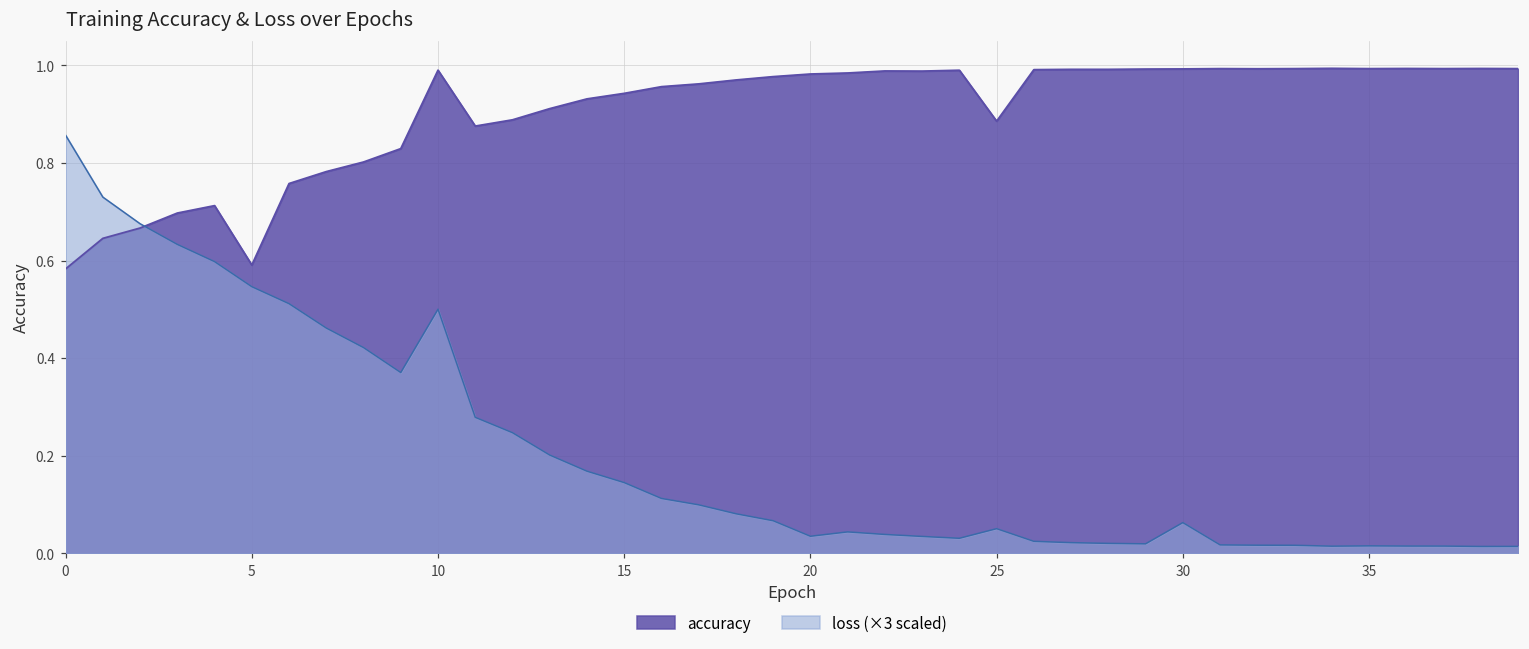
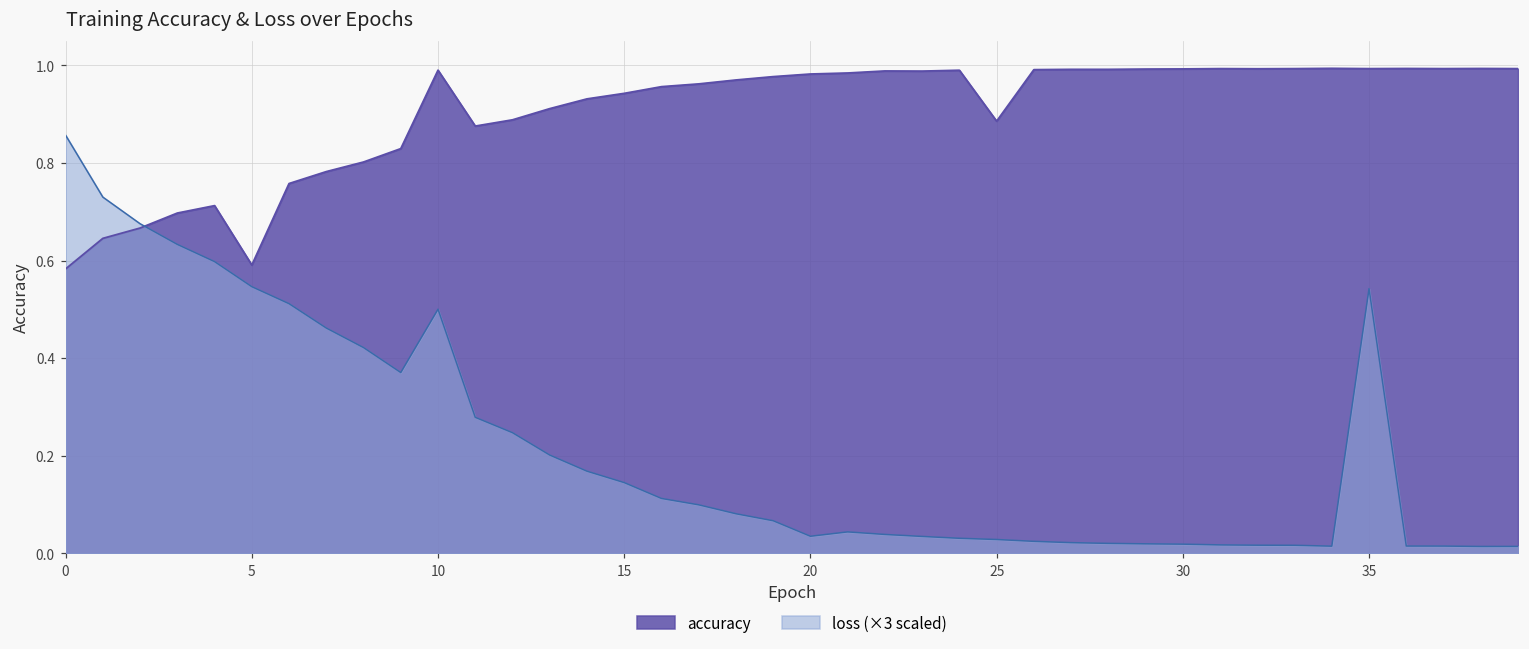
loss (×3 scaled), 25: 0.05 -> 0.03
loss (×3 scaled), 30: 0.06 -> 0.02
loss (×3 scaled), 35: 0.02 -> 0.54
